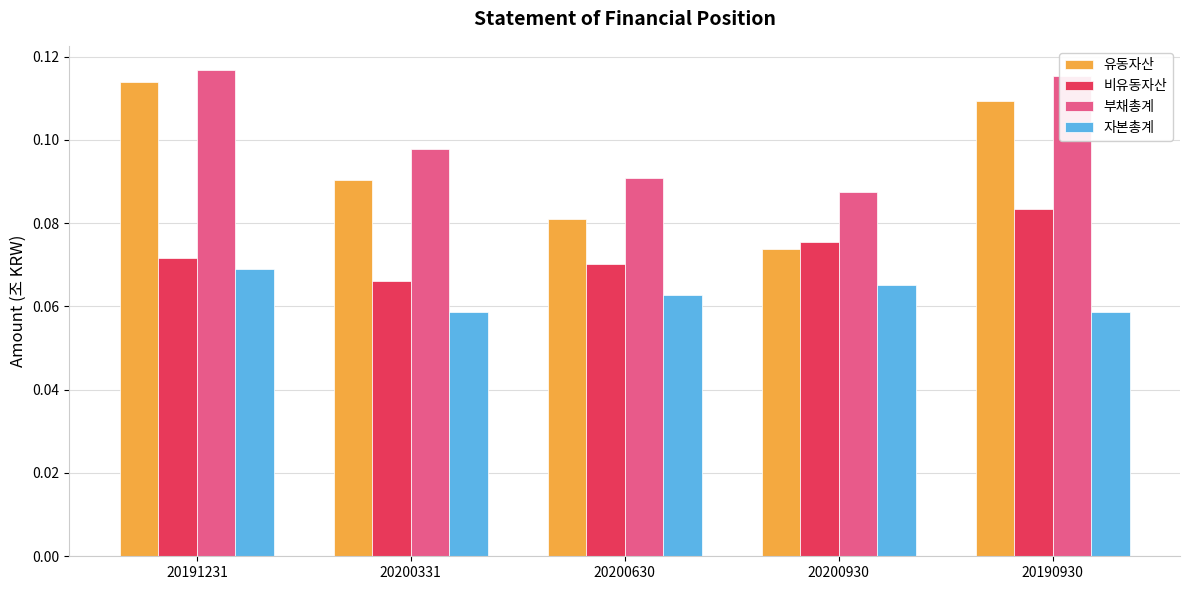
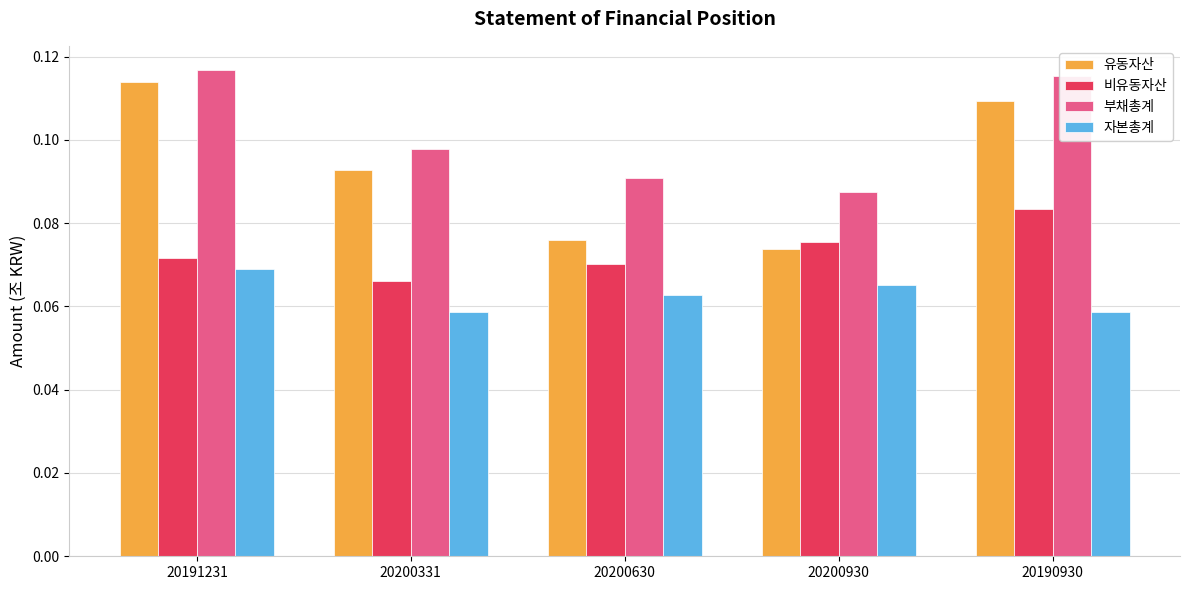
유동자산, 20200331: 0.090 -> 0.093
유동자산, 20200630: 0.081 -> 0.076
